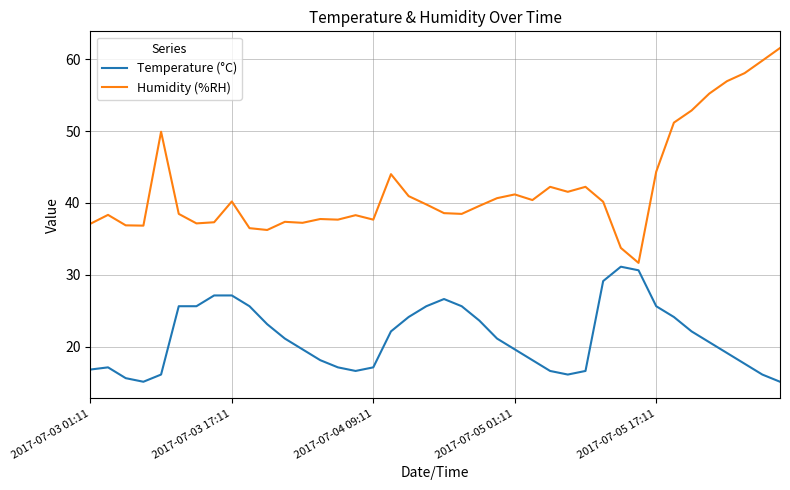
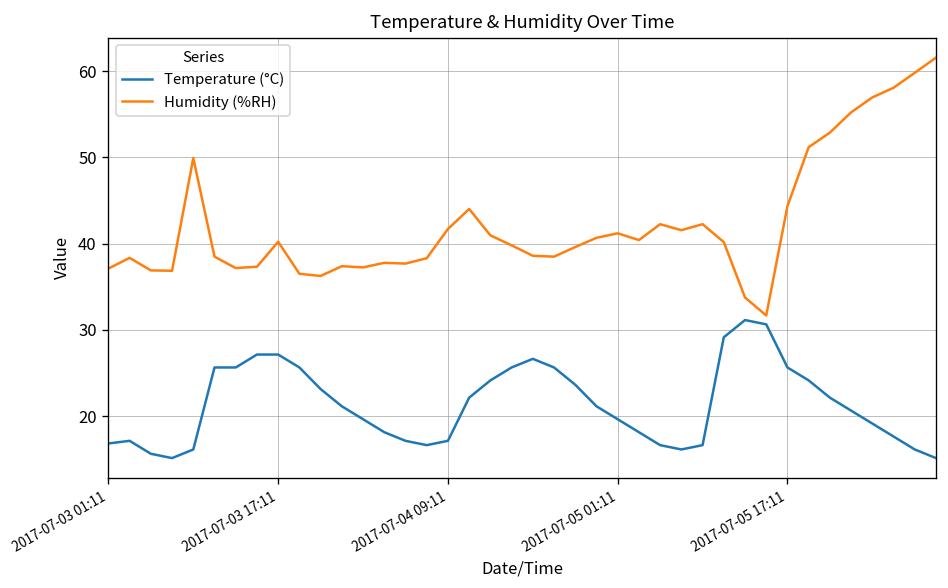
Humidity (%RH), 2017-07-04 09:11: 38 -> 42
